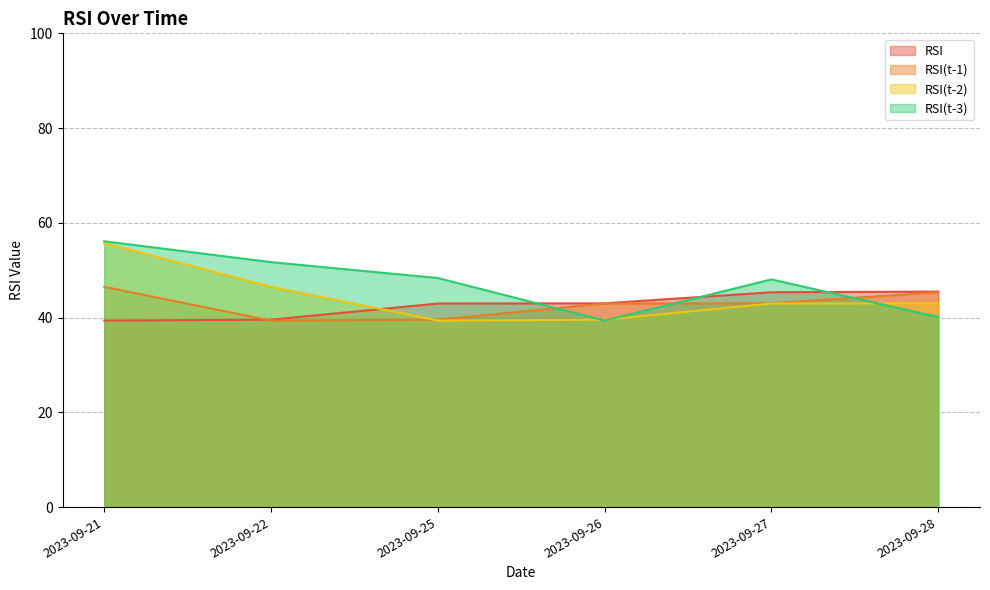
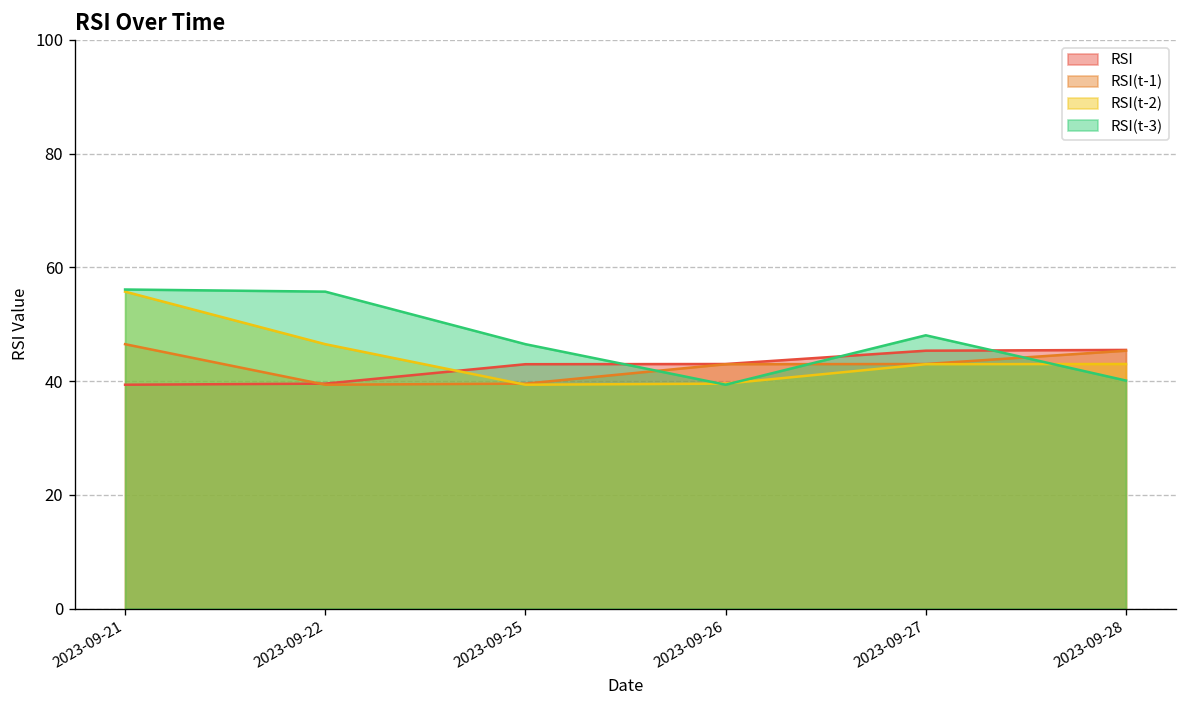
RSI(t-3), 2023-09-22: 52 -> 56
RSI(t-3), 2023-09-25: 48 -> 47
